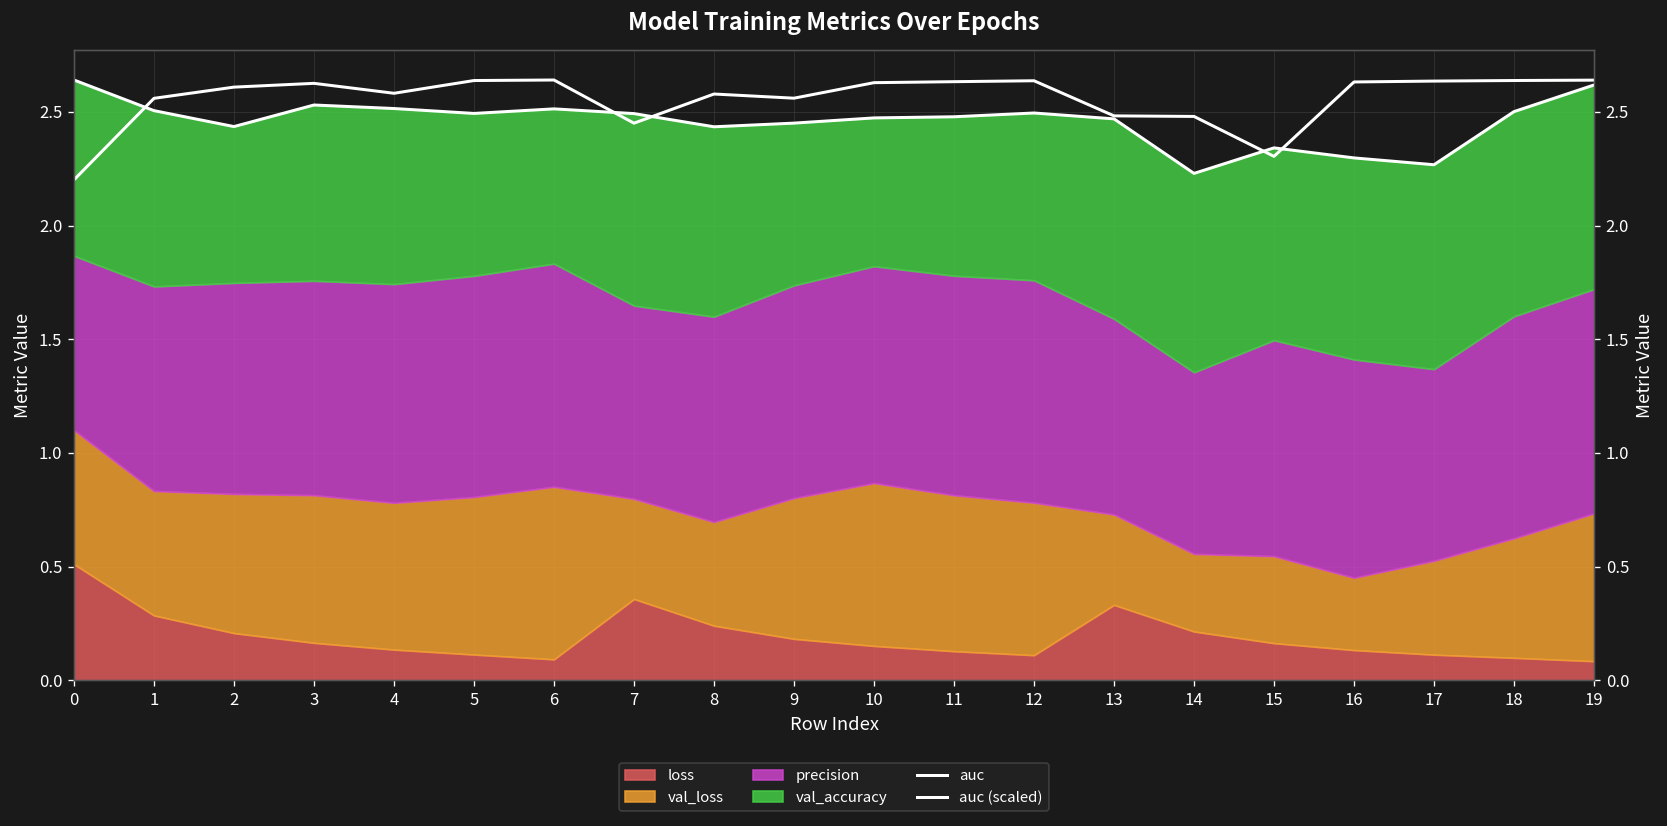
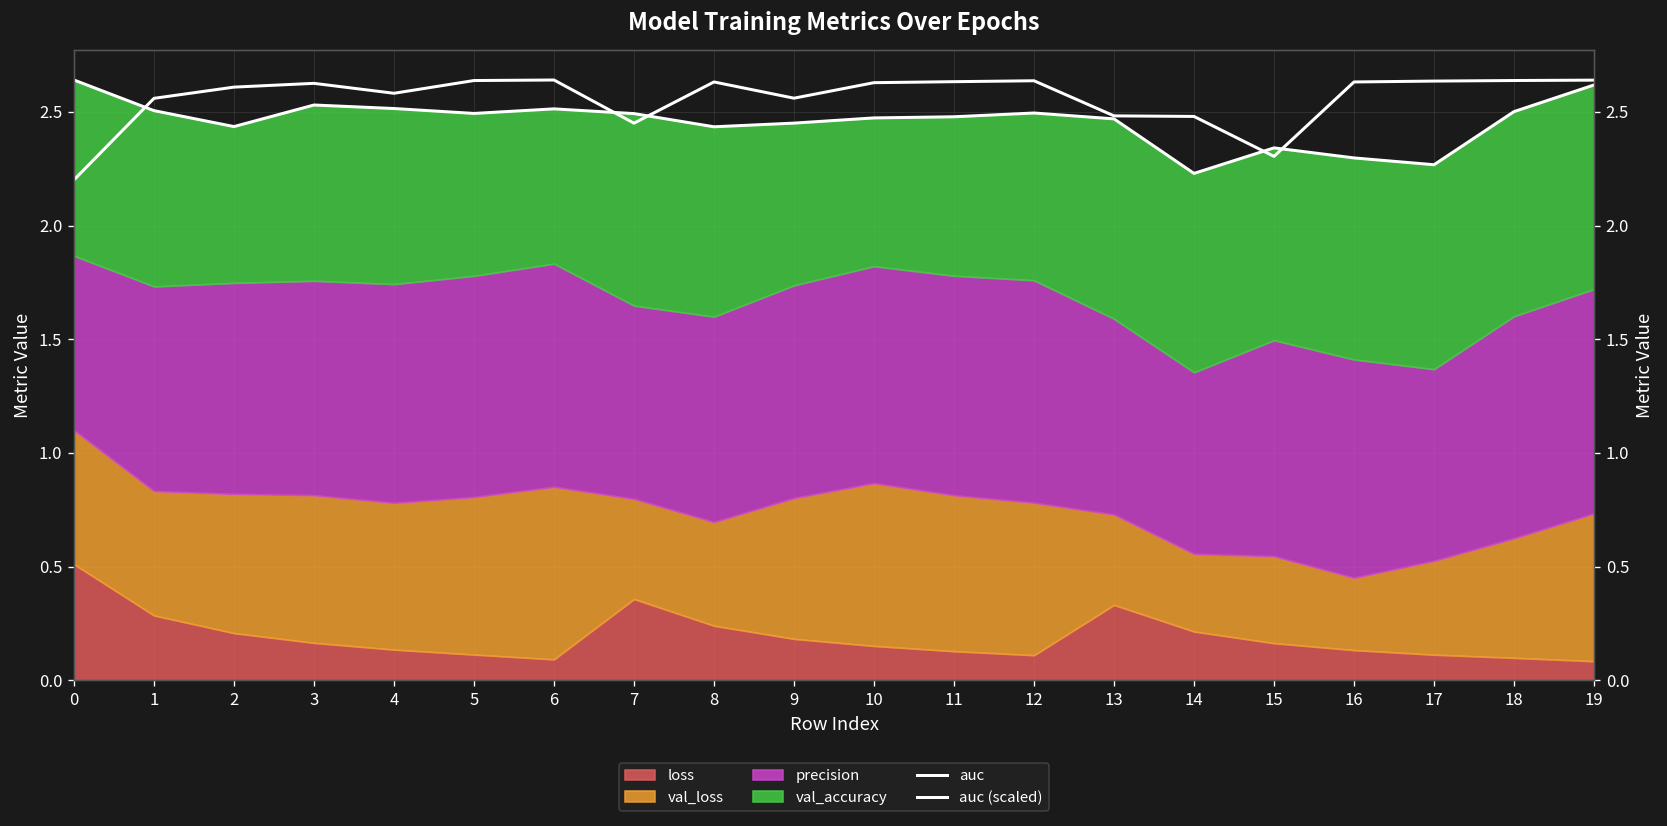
auc (scaled), 8: 2.58 -> 2.63
